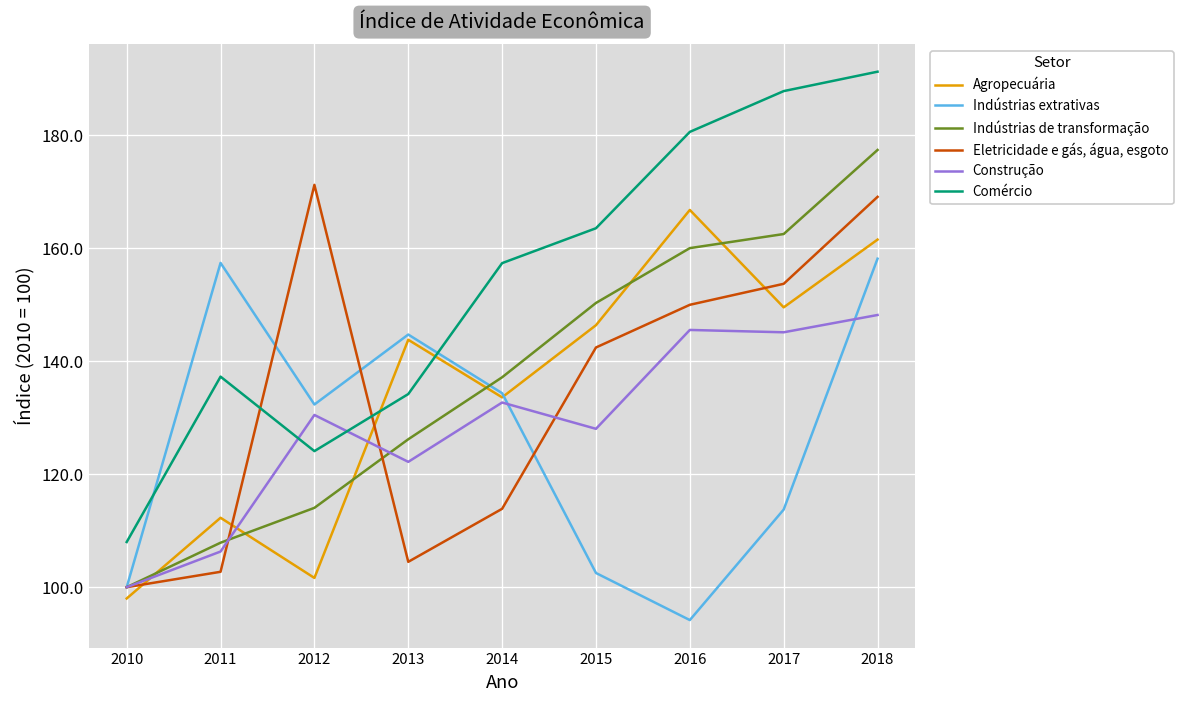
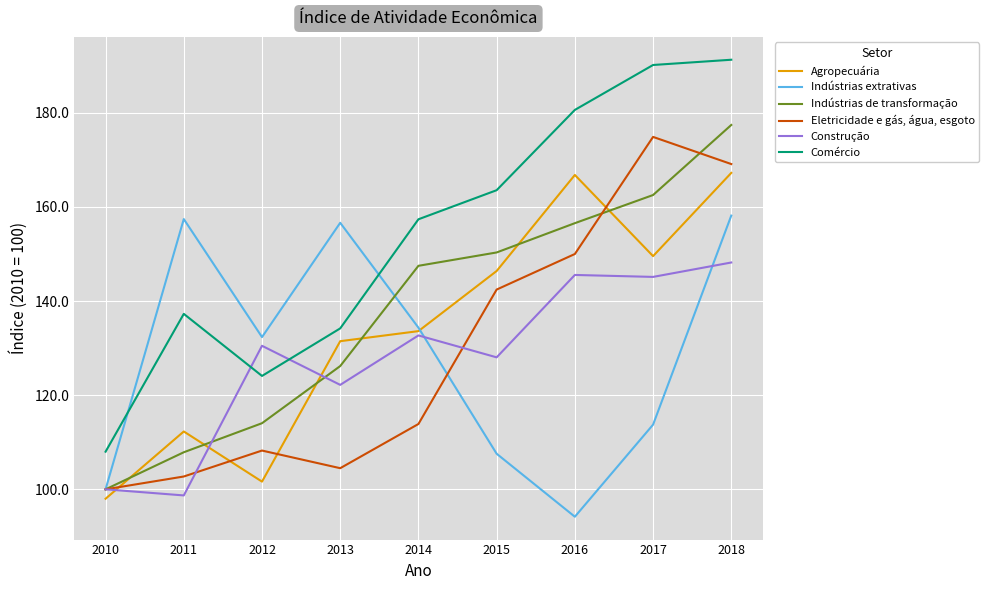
Construção, 2011: 106 -> 99
Eletricidade e gás, água, esgoto, 2012: 171 -> 108
Agropecuária, 2013: 144 -> 131
Indústrias extrativas, 2013: 145 -> 157
Indústrias de transformação, 2014: 137 -> 148
Indústrias extrativas, 2015: 103 -> 108
Indústrias de transformação, 2016: 160 -> 157
Eletricidade e gás, água, esgoto, 2017: 154 -> 175
Comércio, 2017: 188 -> 190
Agropecuária, 2018: 162 -> 167
